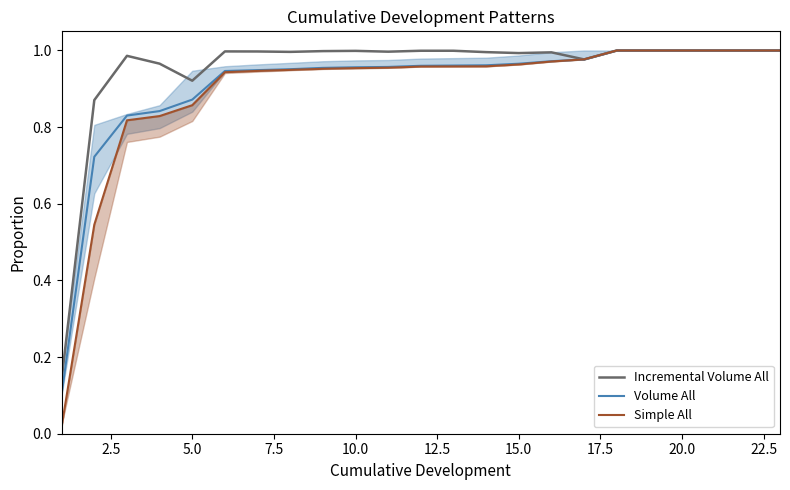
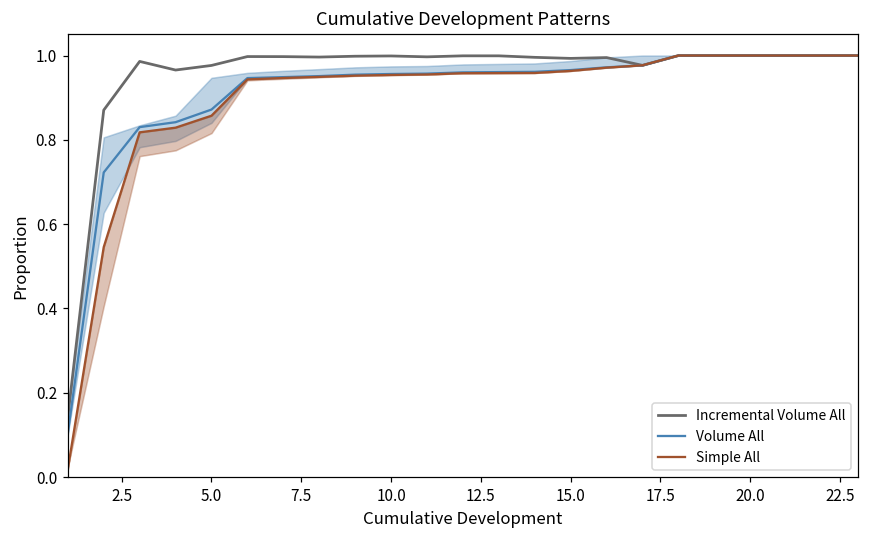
Incremental Volume All, 5.0: 0.92 -> 0.98
